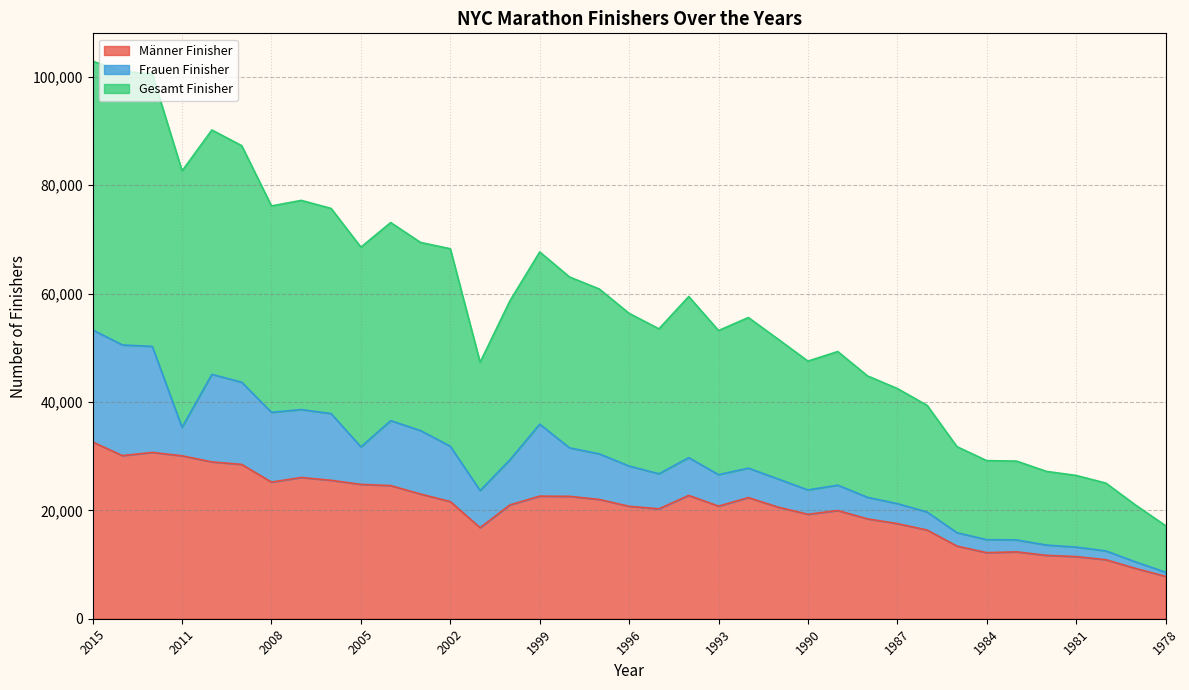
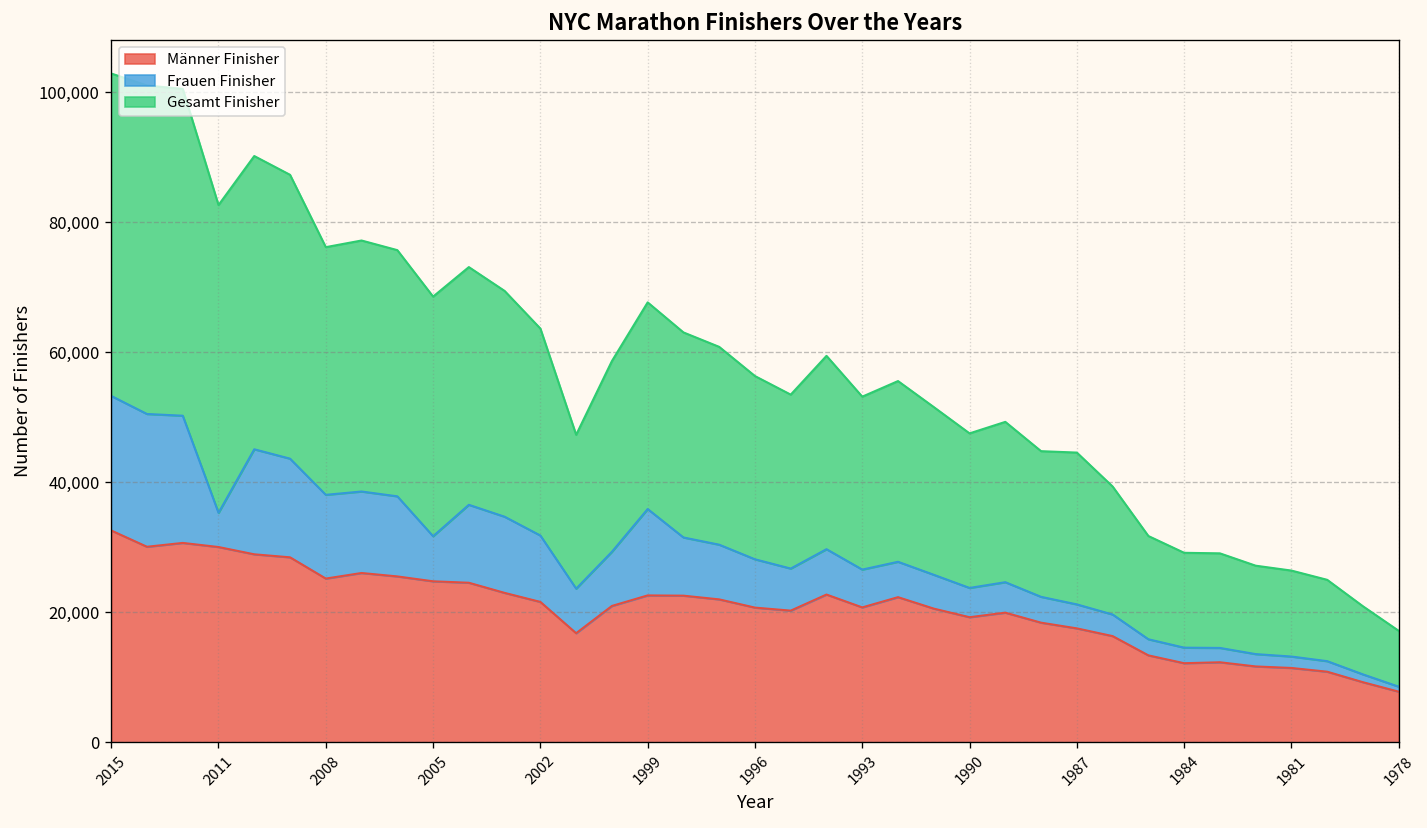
Gesamt Finisher, 2002: 36,000 -> 32,000
Gesamt Finisher, 1987: 21,000 -> 23,000
